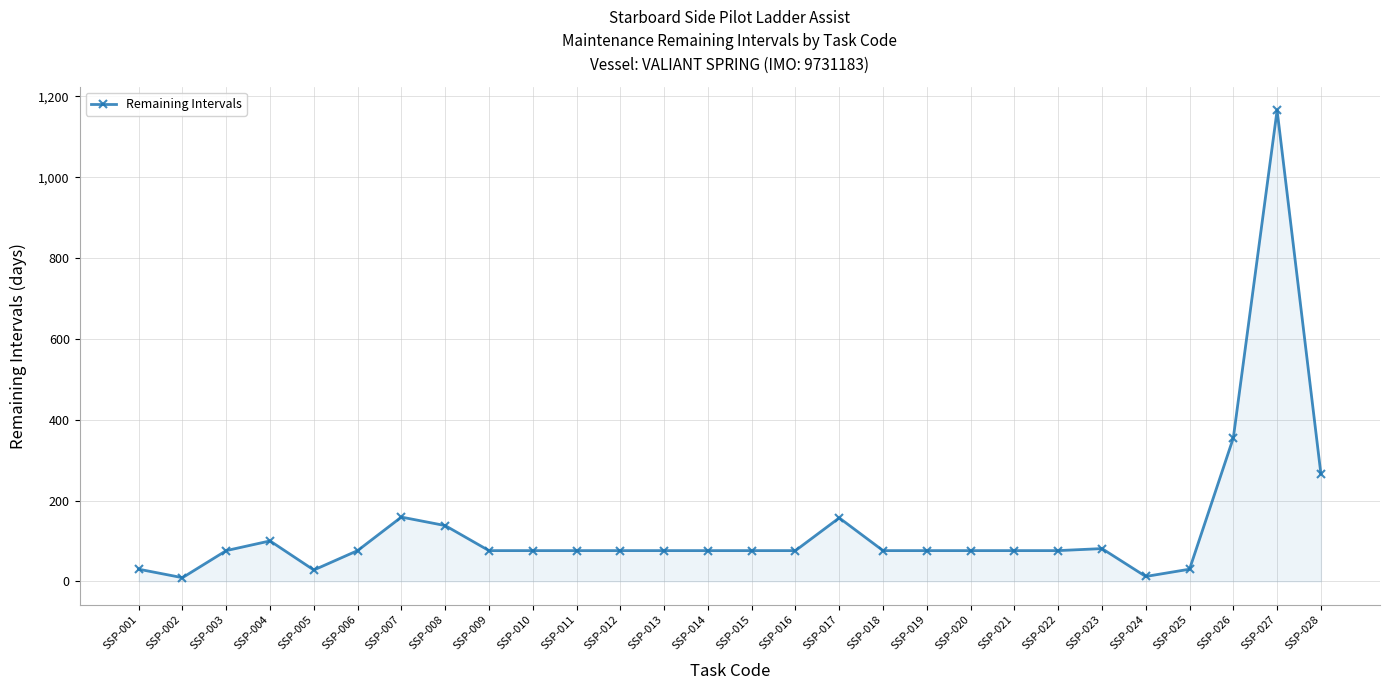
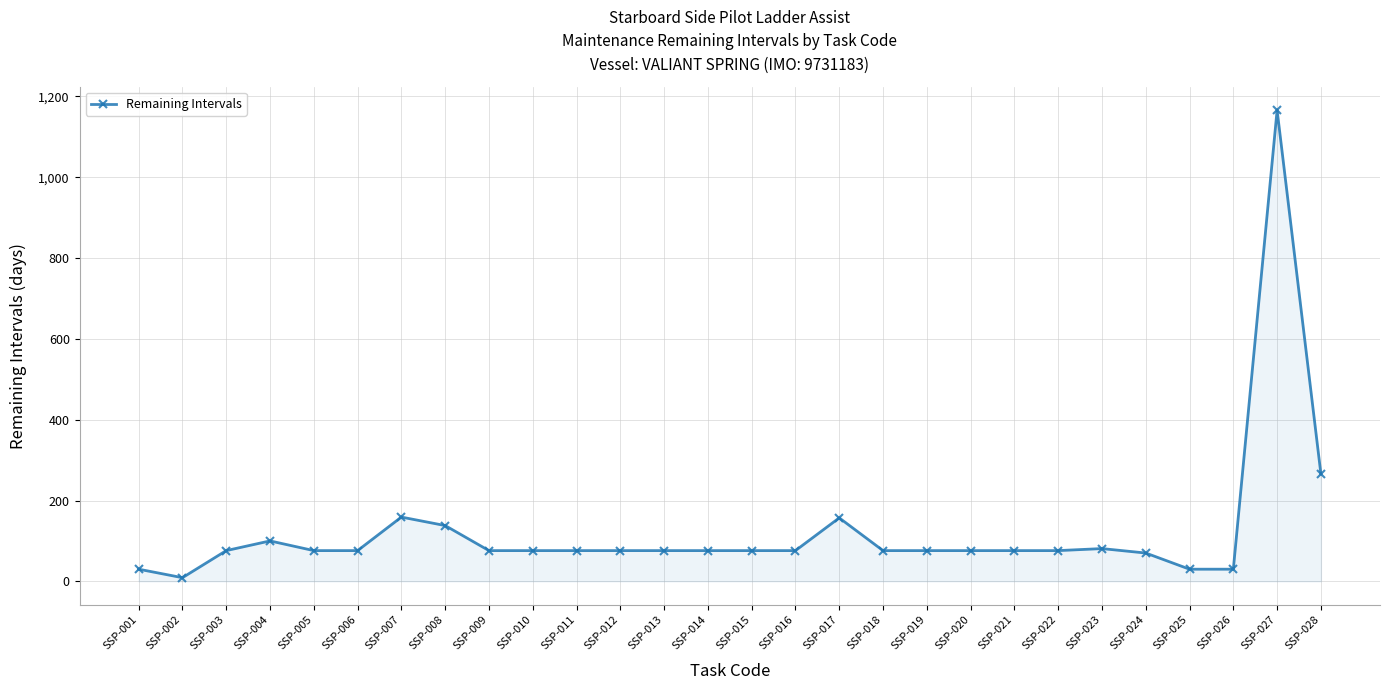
SSP-005: 30 -> 80
SSP-024: 10 -> 70
SSP-026: 360 -> 30
